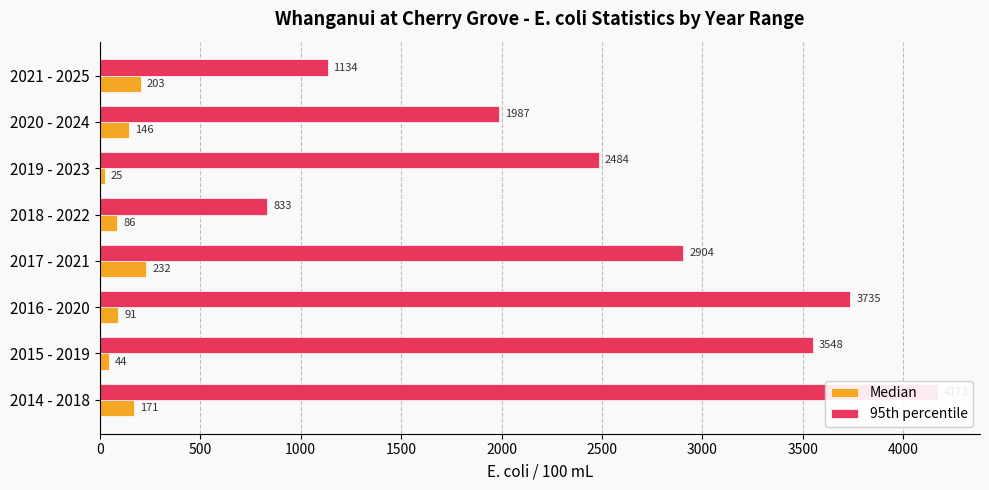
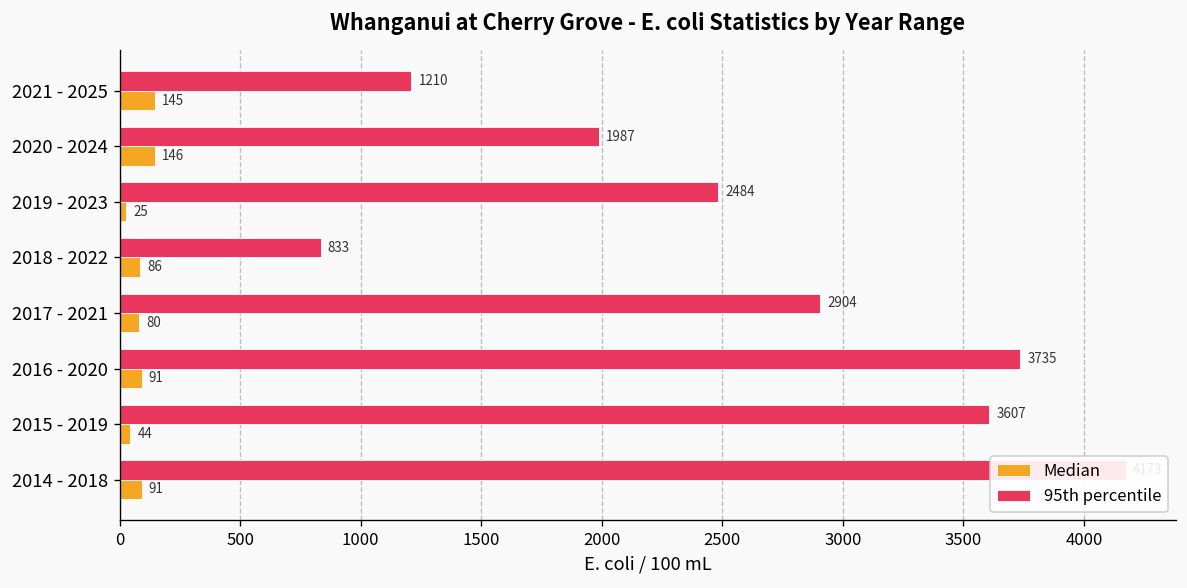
95th percentile, 2021 - 2025: 1134 -> 1210
Median, 2021 - 2025: 203 -> 145
Median, 2017 - 2021: 232 -> 80
95th percentile, 2015 - 2019: 3548 -> 3607
Median, 2014 - 2018: 171 -> 91
